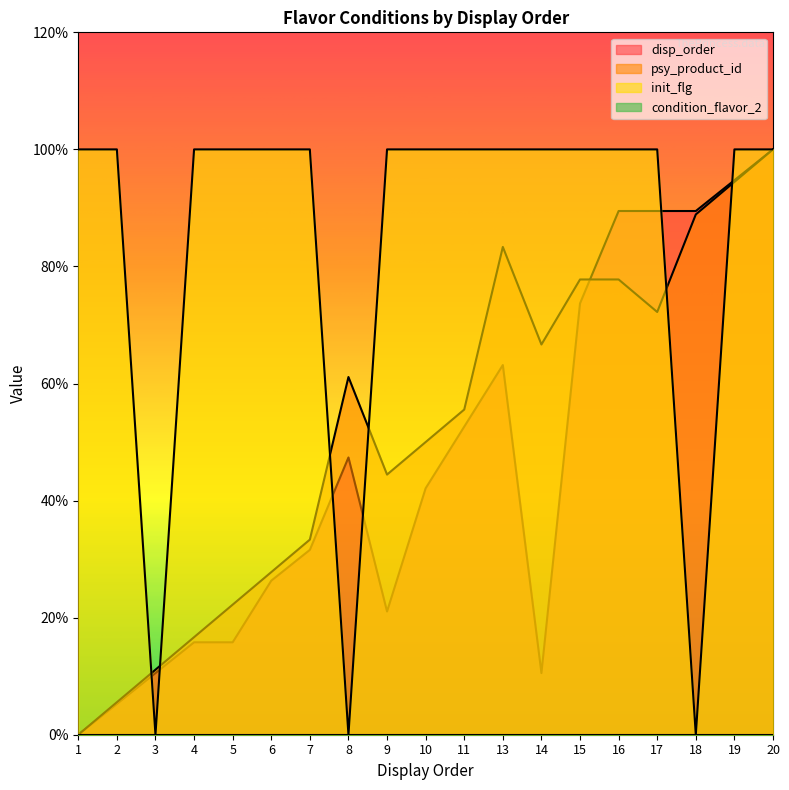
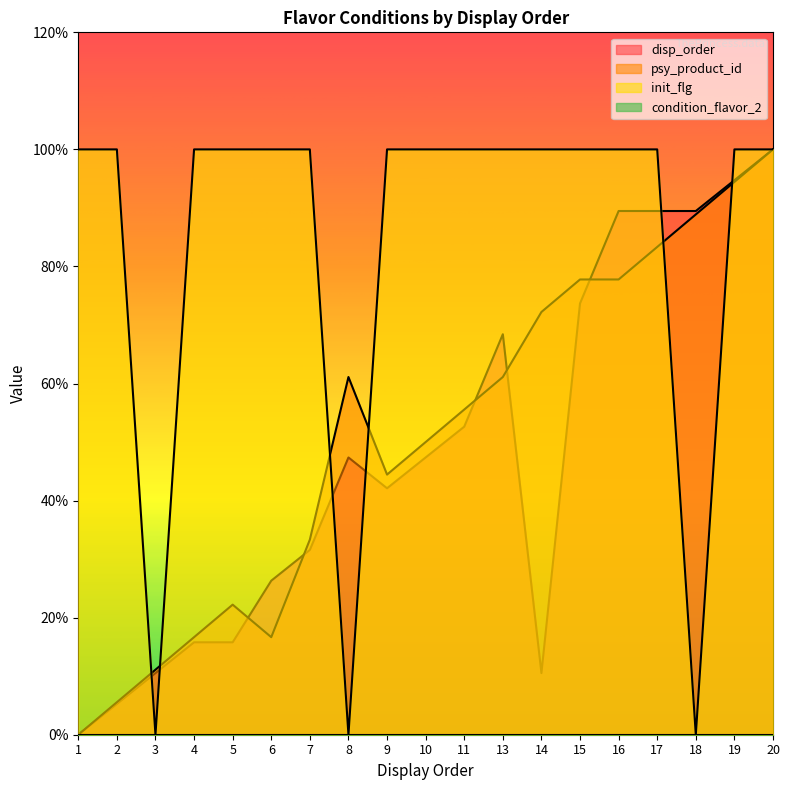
psy_product_id, 6: 28% -> 17%
disp_order, 9: 21% -> 42%
disp_order, 10: 42% -> 47%
disp_order, 13: 63% -> 68%
psy_product_id, 13: 83% -> 61%
psy_product_id, 14: 67% -> 72%
psy_product_id, 17: 72% -> 83%
